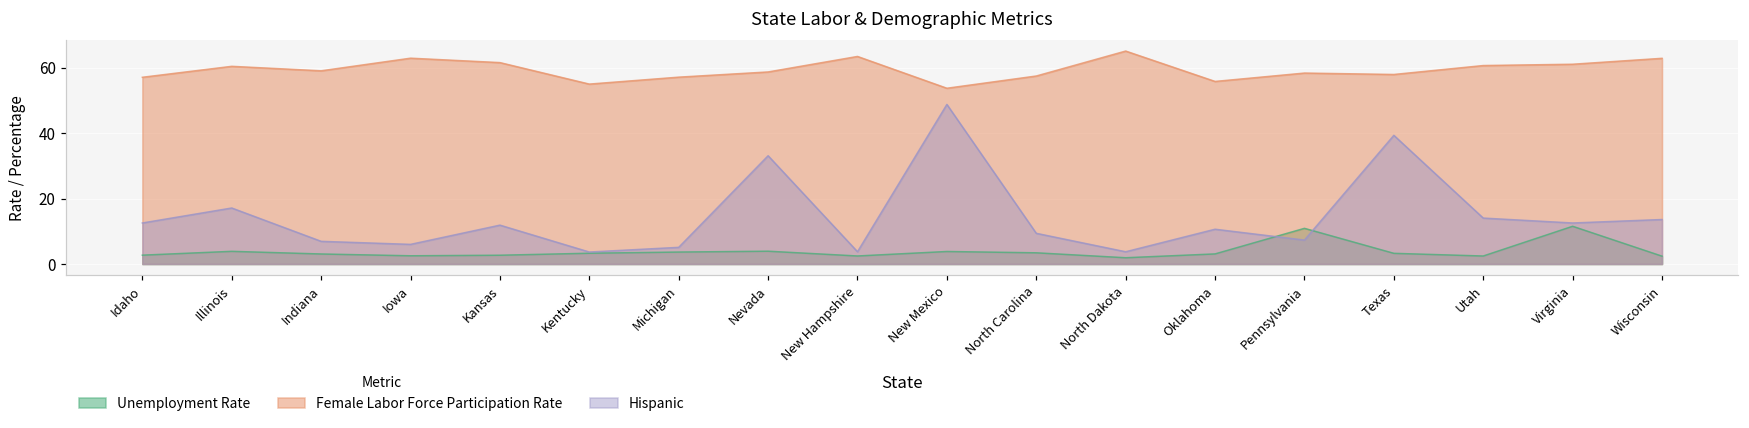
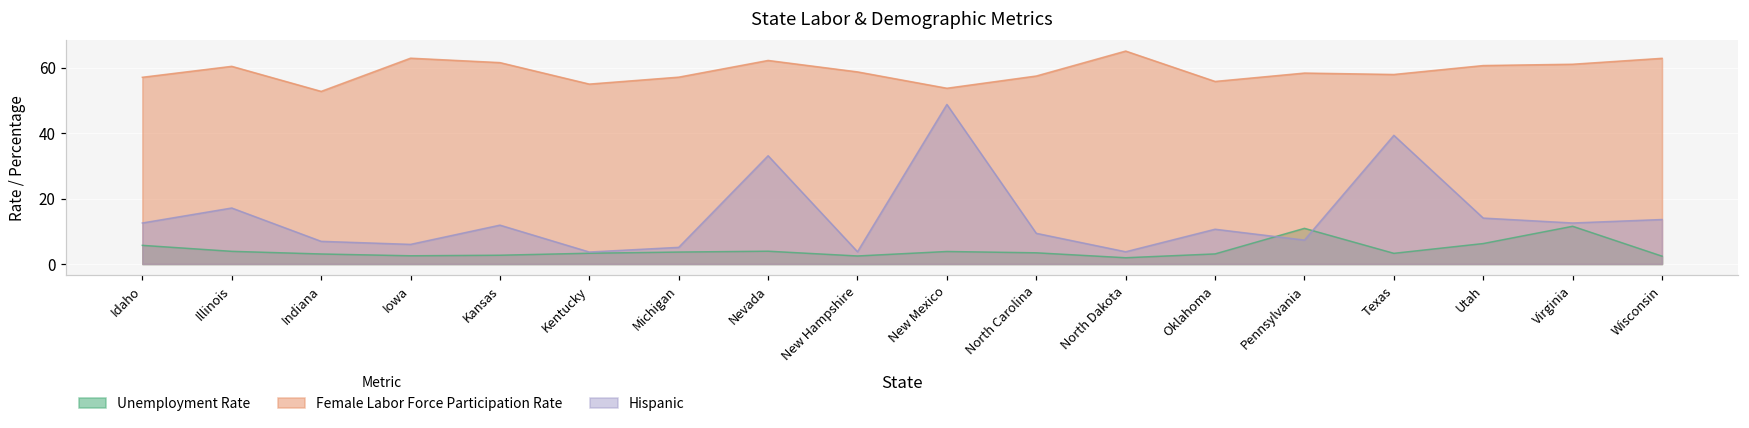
Unemployment Rate, Idaho: 3 -> 6
Female Labor Force Participation Rate, Indiana: 59 -> 53
Female Labor Force Participation Rate, Nevada: 59 -> 62
Female Labor Force Participation Rate, New Hampshire: 63 -> 59
Unemployment Rate, Utah: 2 -> 6
